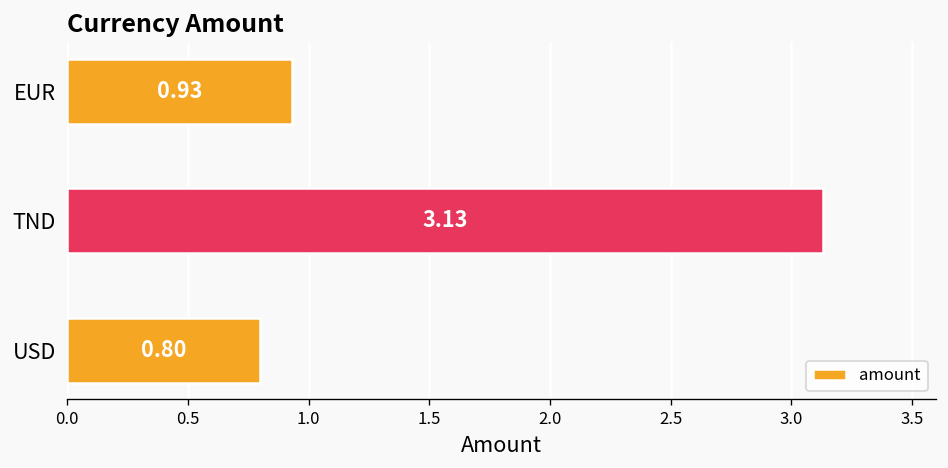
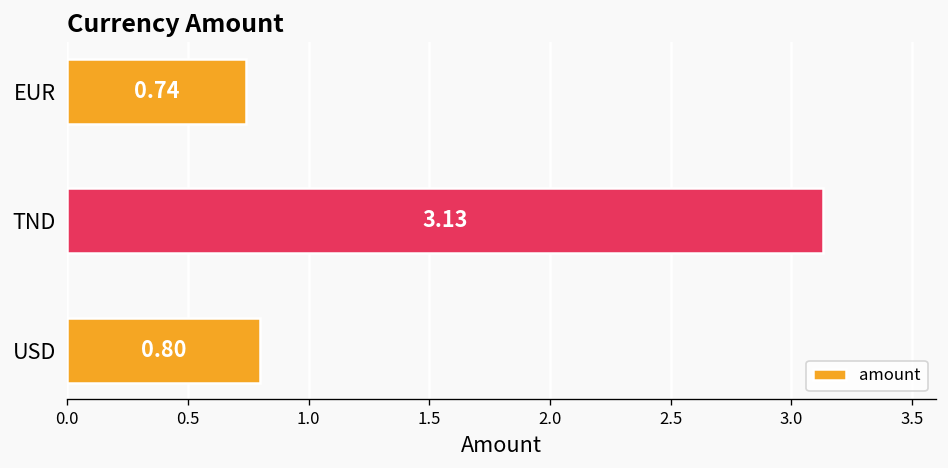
EUR: 0.93 -> 0.74
